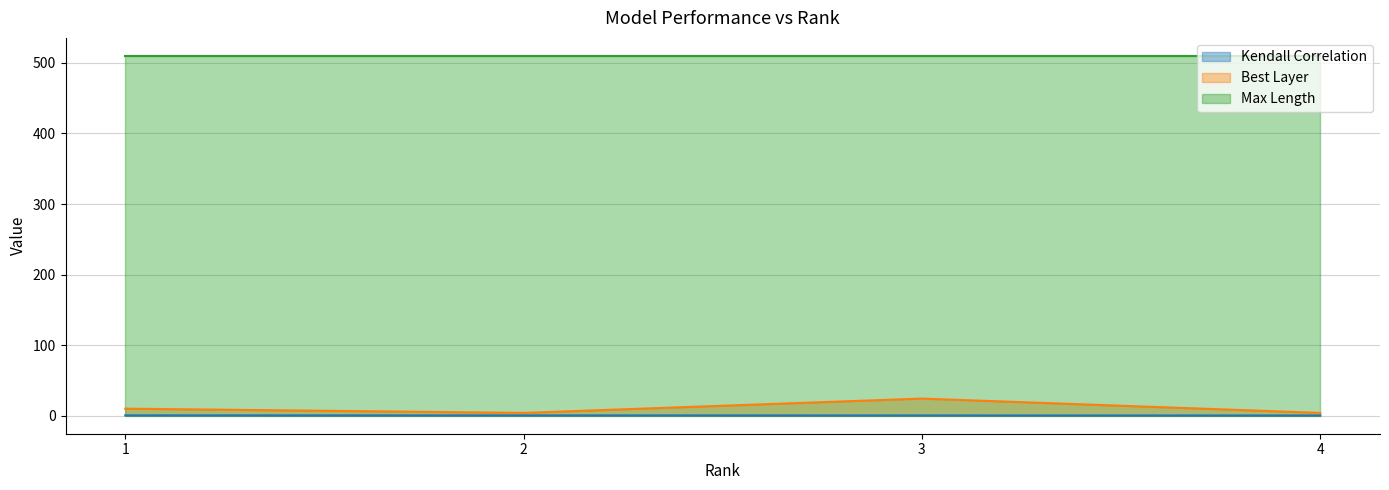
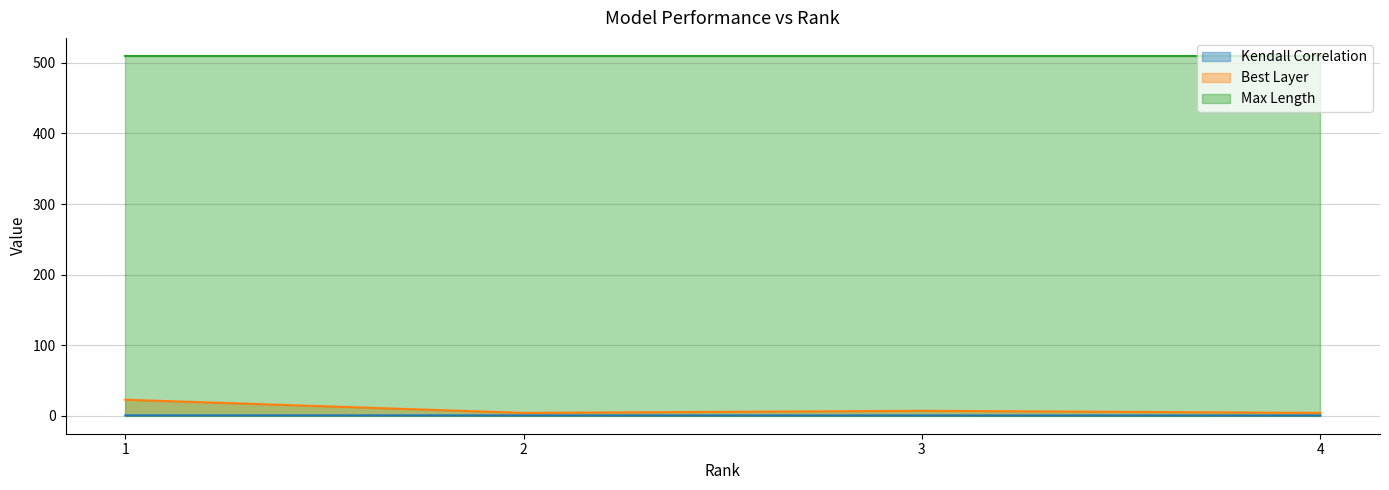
Best Layer, 1: 10 -> 20
Best Layer, 3: 20 -> 10
